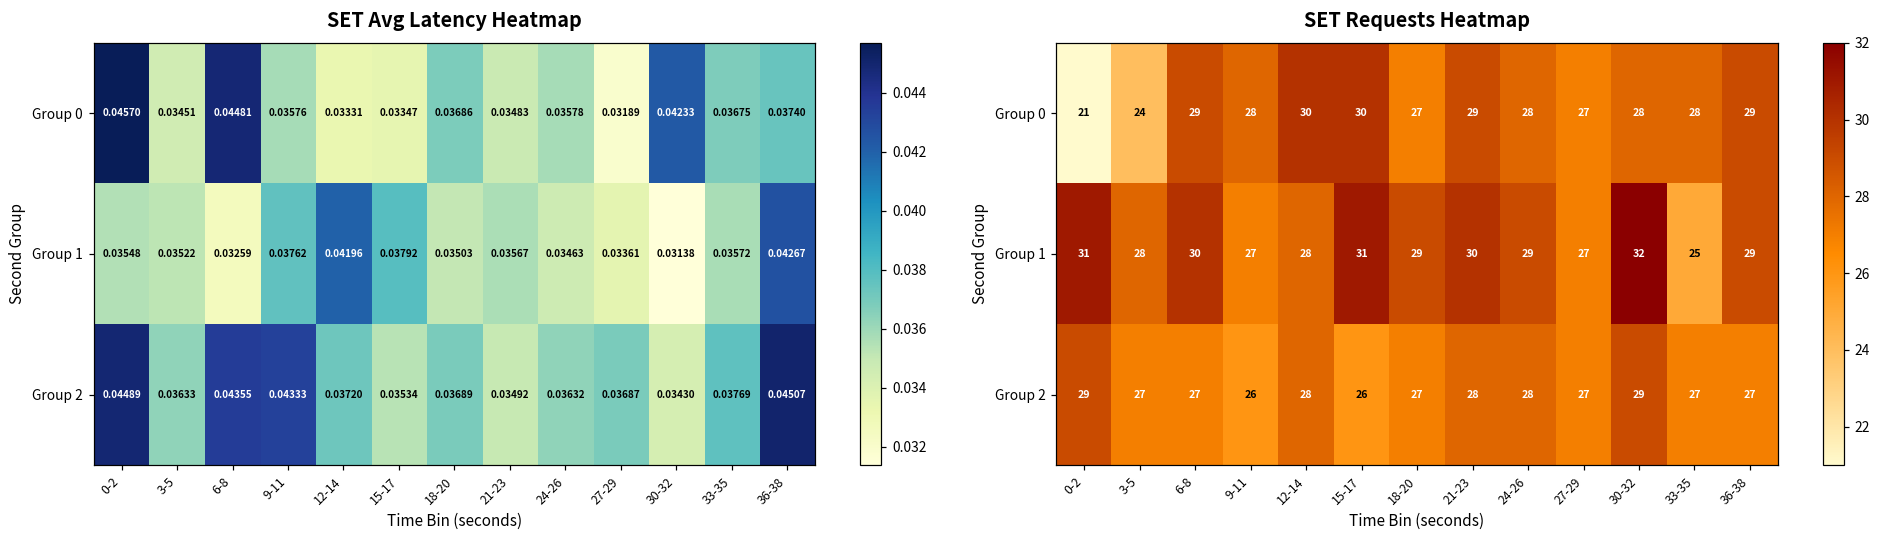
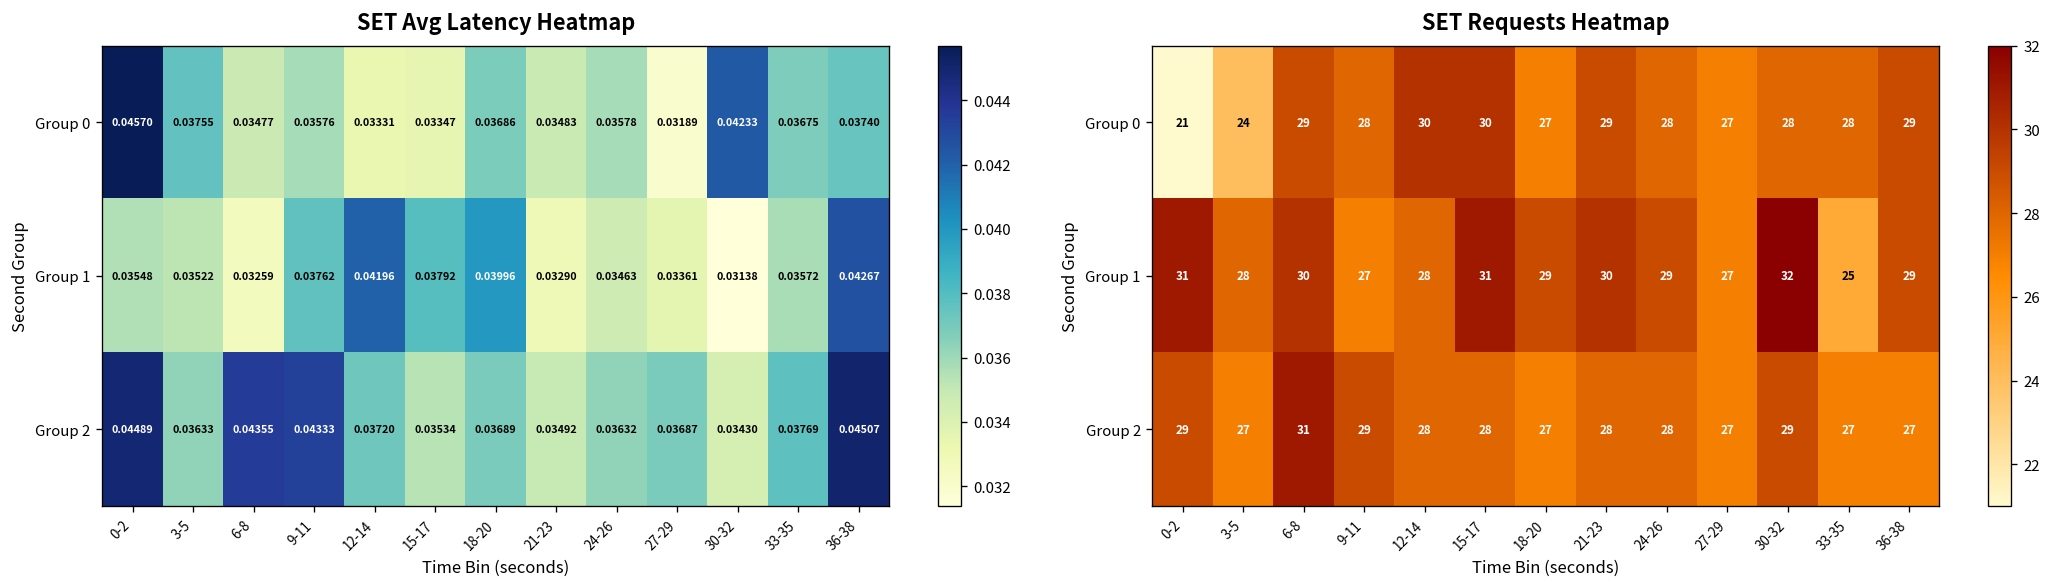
SET Avg Latency Heatmap, Group 0, 3-5: 0.03451 -> 0.03755
SET Avg Latency Heatmap, Group 0, 6-8: 0.04481 -> 0.03477
SET Avg Latency Heatmap, Group 1, 18-20: 0.03503 -> 0.03996
SET Avg Latency Heatmap, Group 1, 21-23: 0.03567 -> 0.03290
SET Requests Heatmap, Group 2, 6-8: 27 -> 31
SET Requests Heatmap, Group 2, 9-11: 26 -> 29
SET Requests Heatmap, Group 2, 15-17: 26 -> 28
